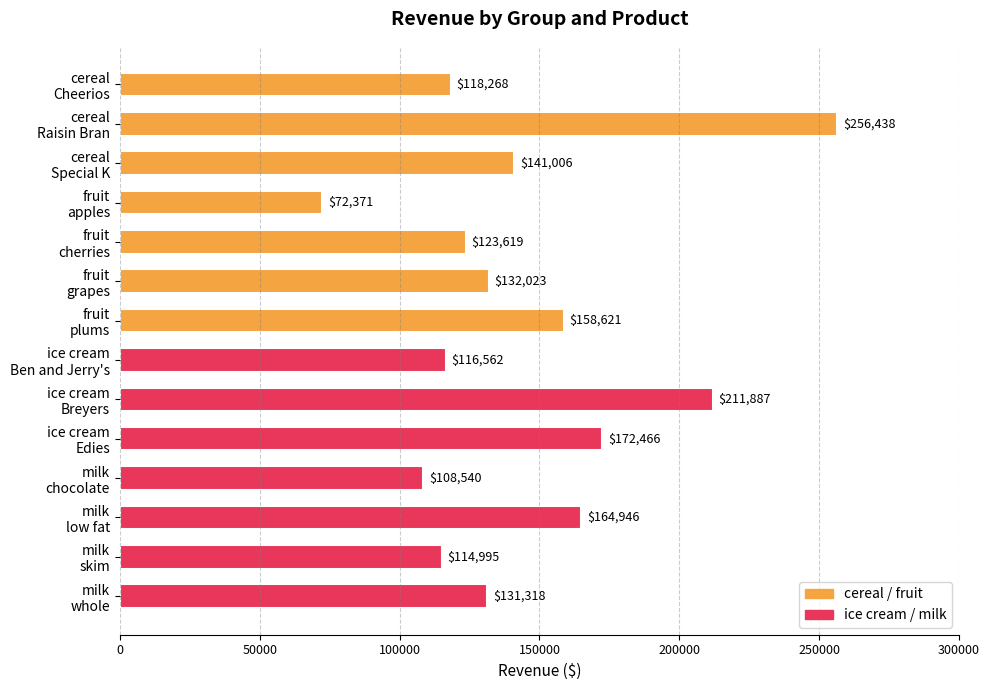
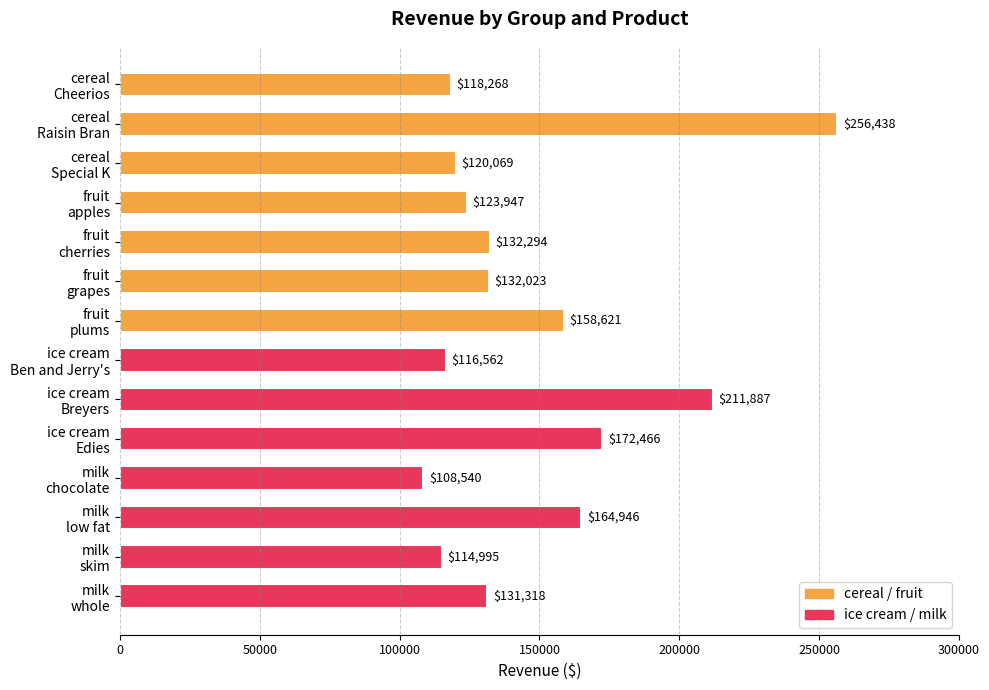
cereal Special K: $141,006 -> $120,069
fruit apples: $72,371 -> $123,947
fruit cherries: $123,619 -> $132,294
